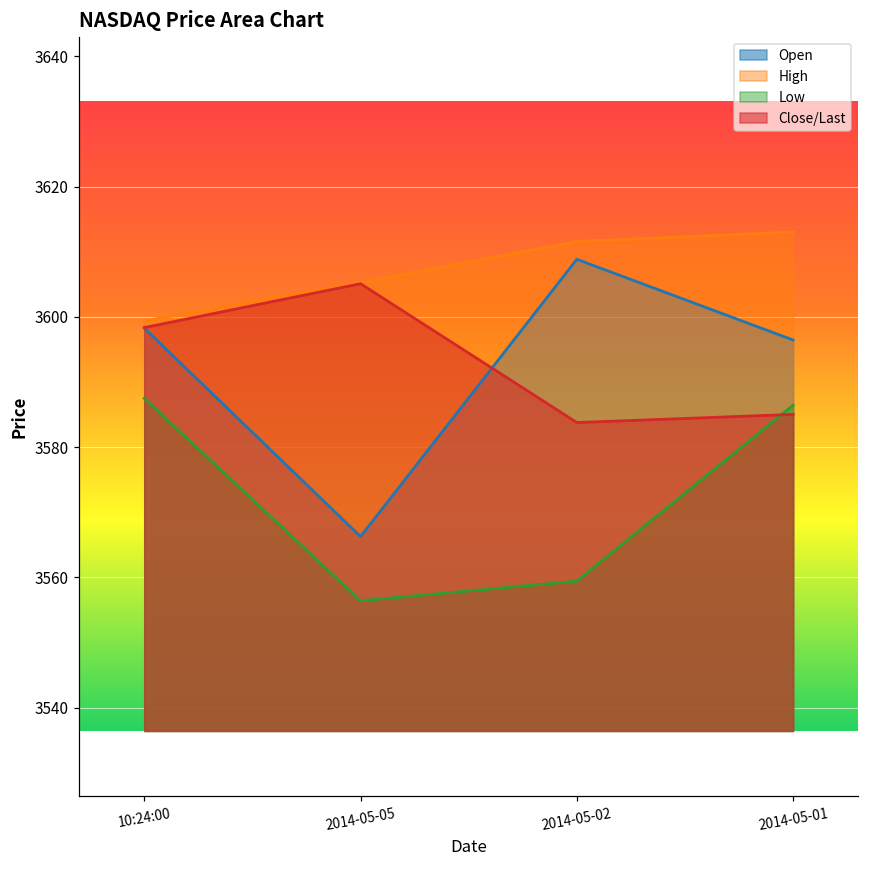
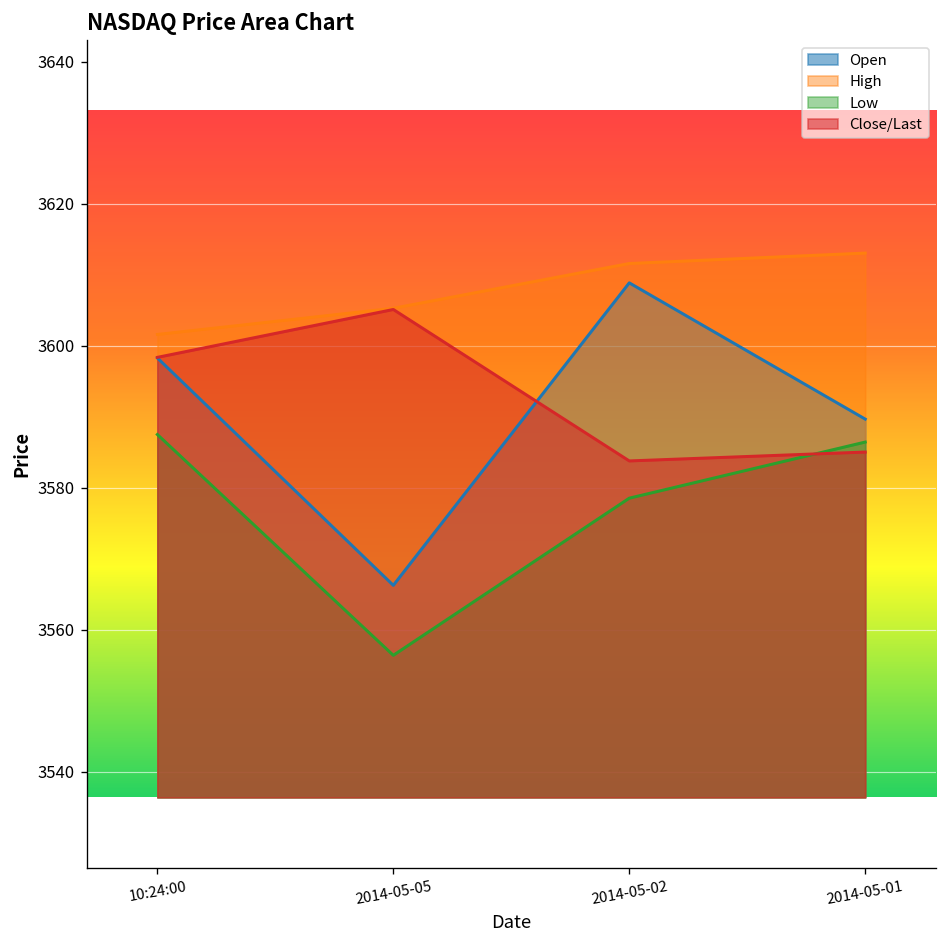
High, 10:24:00: 3599 -> 3602
Low, 2014-05-02: 3559 -> 3579
Open, 2014-05-01: 3596 -> 3590
